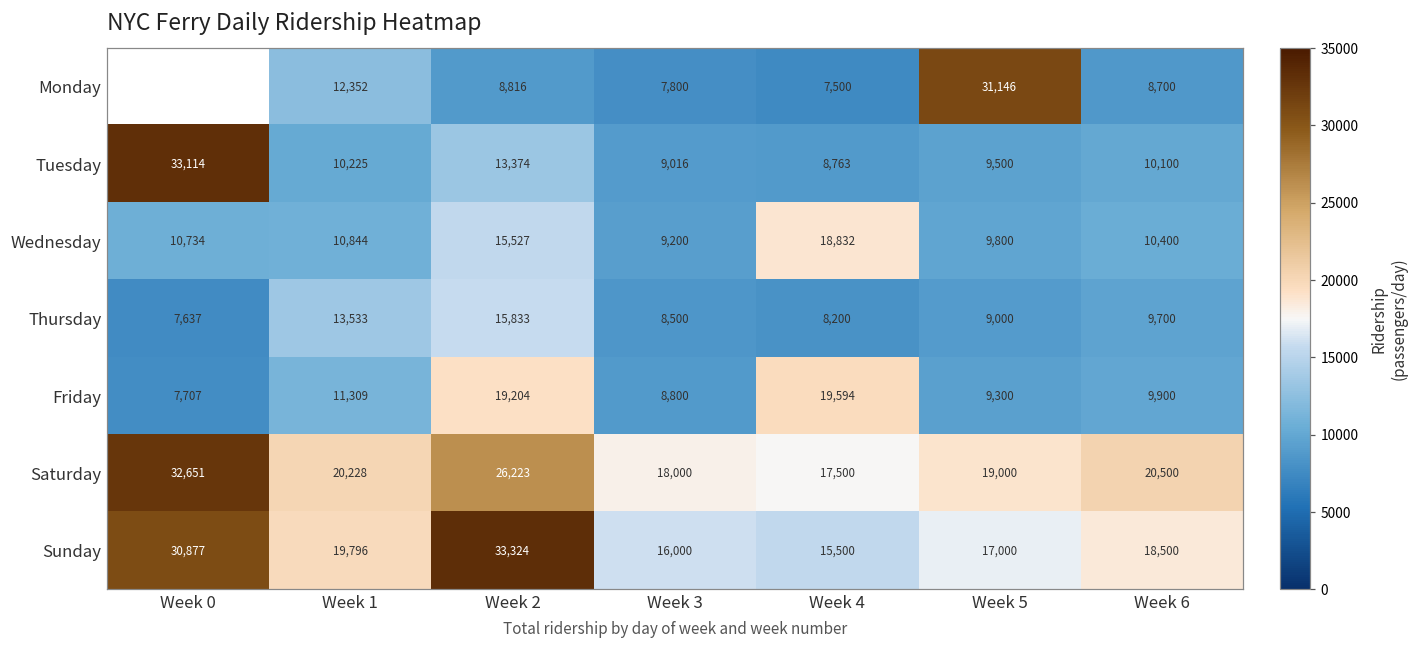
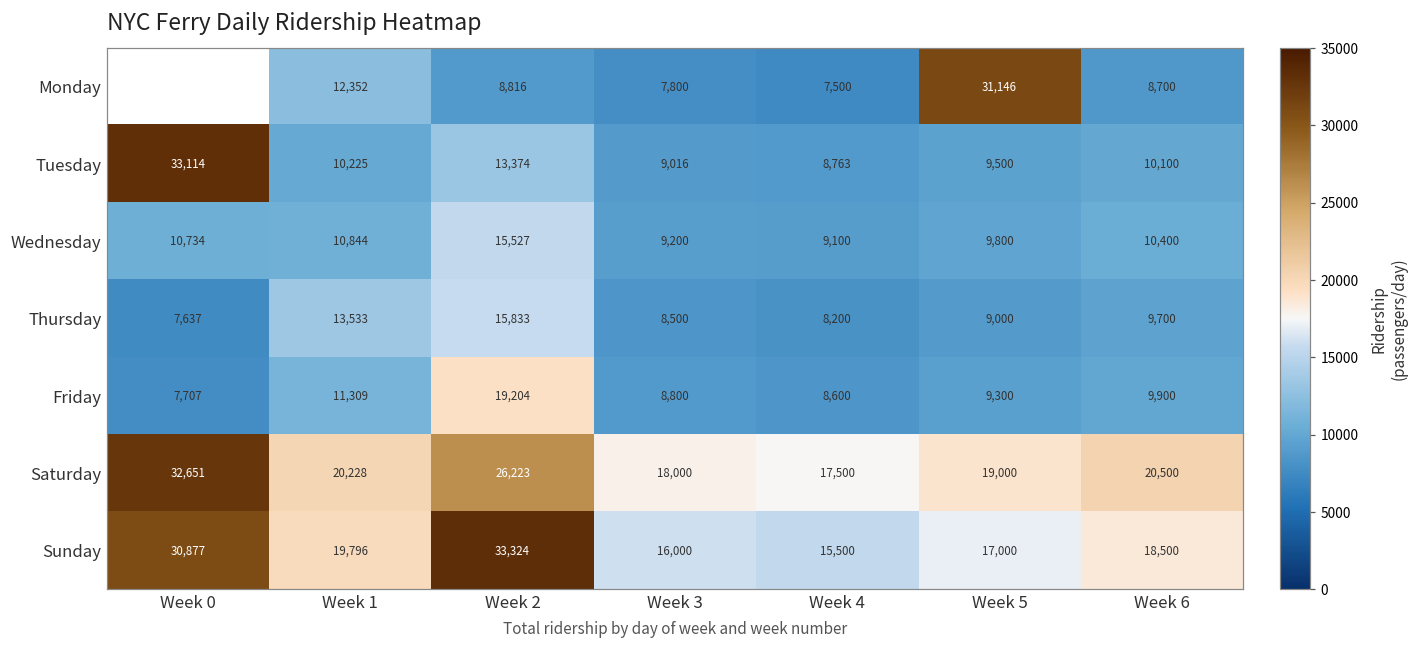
Wednesday, Week 4: 18,832 -> 9,100
Friday, Week 4: 19,594 -> 8,600
